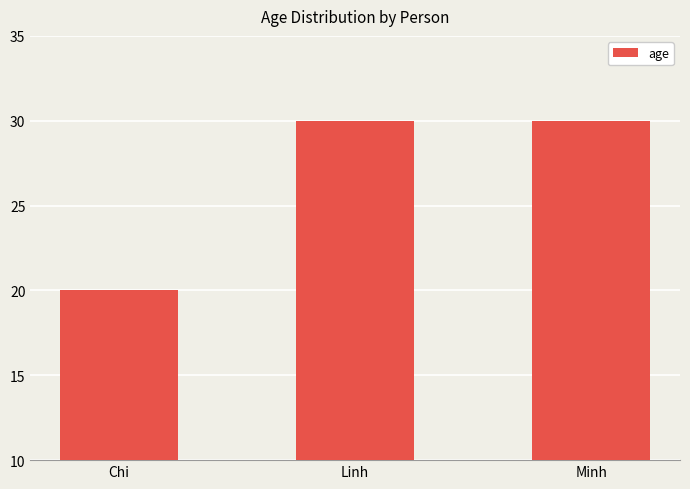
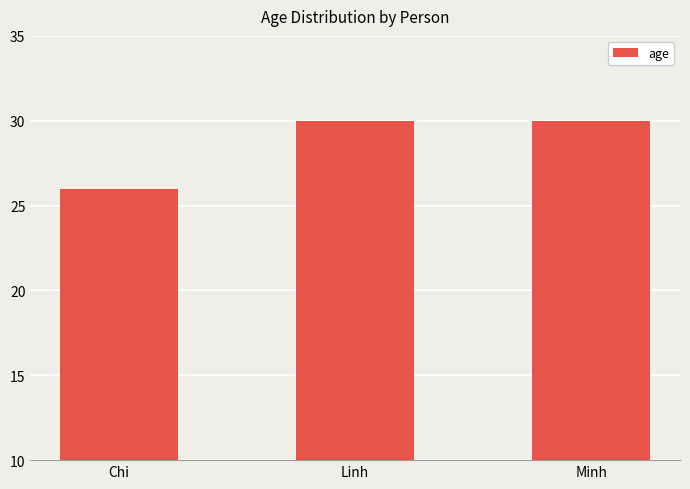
Chi: 20 -> 26
